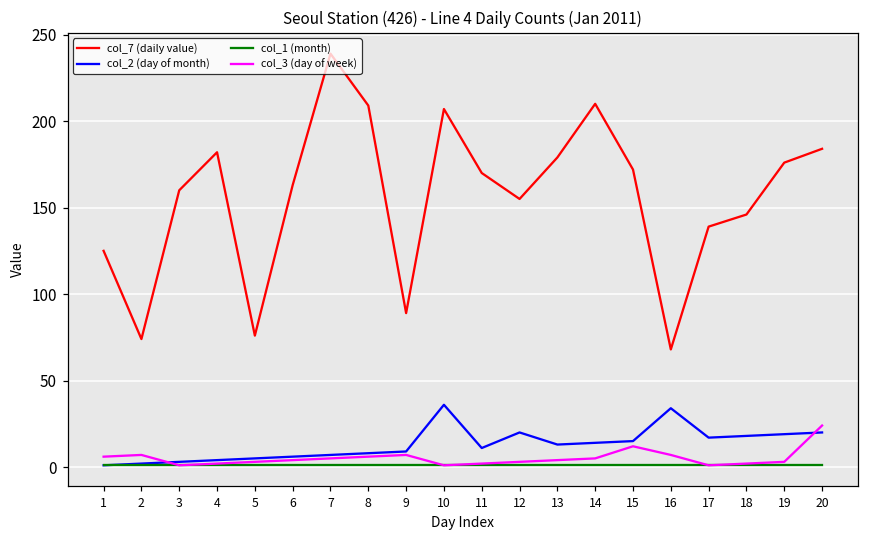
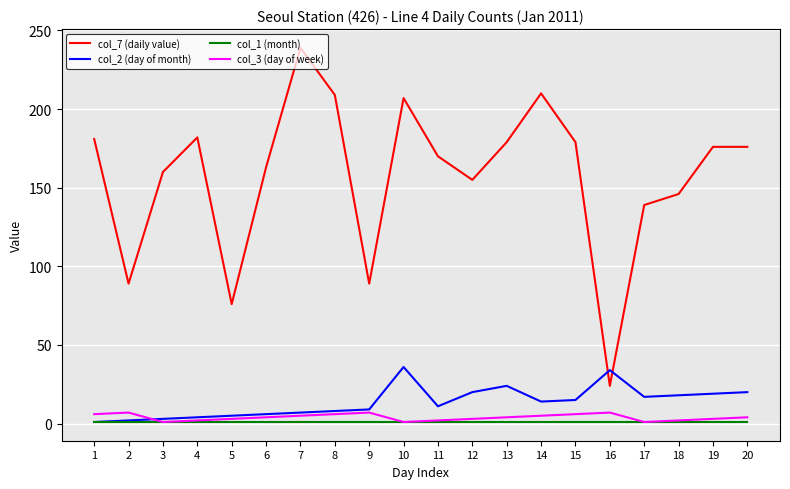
col_7 (daily value), 1: 125 -> 181
col_7 (daily value), 2: 74 -> 89
col_2 (day of month), 13: 13 -> 24
col_7 (daily value), 15: 172 -> 179
col_3 (day of week), 15: 12 -> 6
col_7 (daily value), 16: 68 -> 24
col_7 (daily value), 20: 184 -> 176
col_3 (day of week), 20: 24 -> 4
